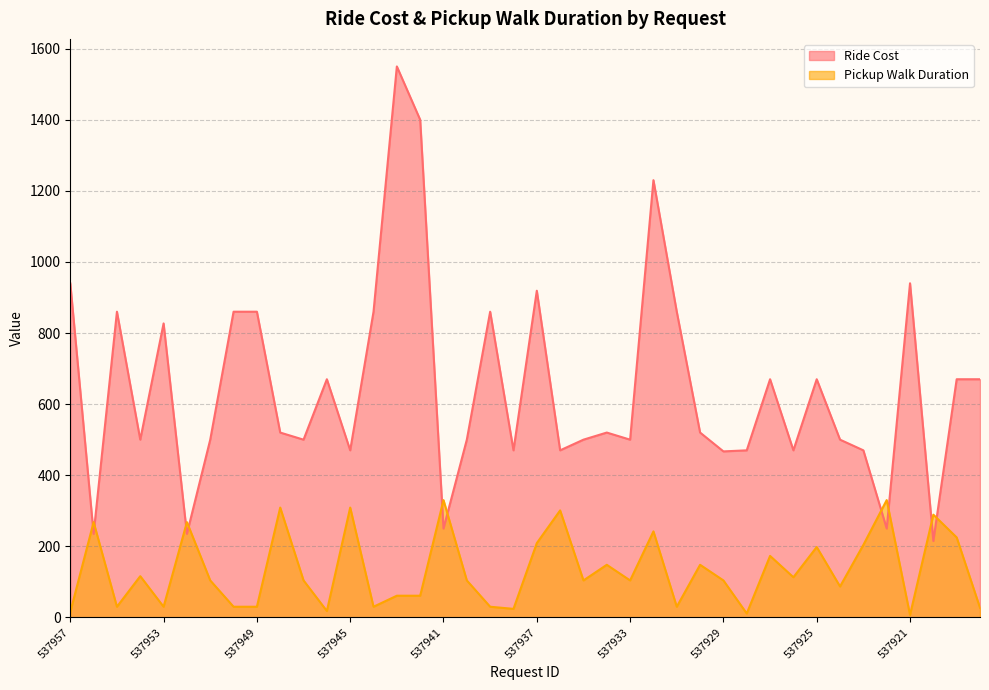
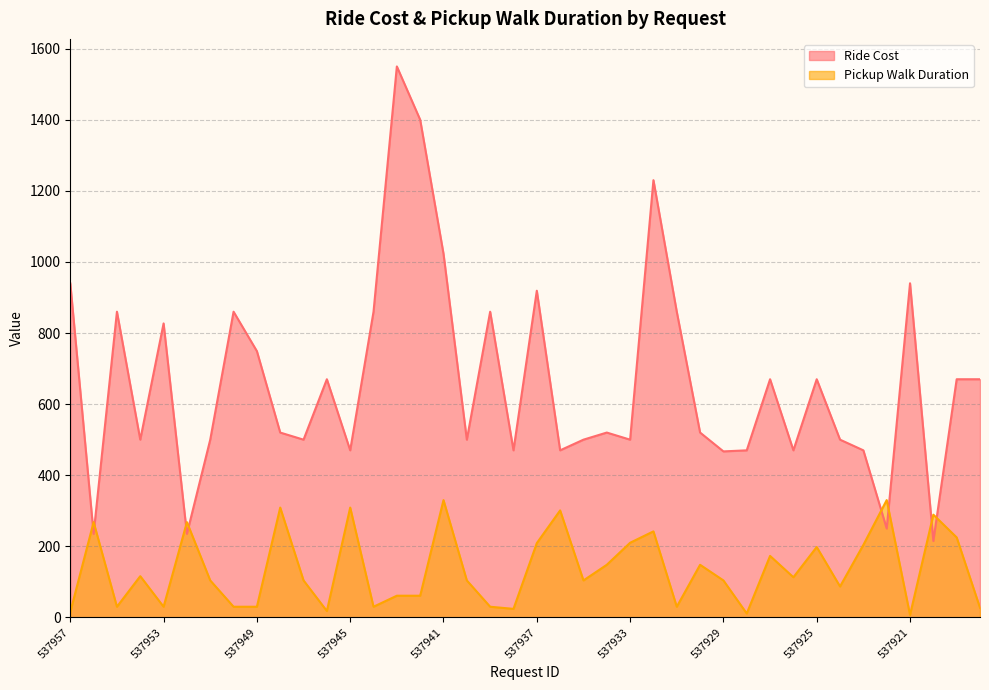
Ride Cost, 537949: 860 -> 750
Ride Cost, 537941: 250 -> 1020
Pickup Walk Duration, 537933: 100 -> 210
